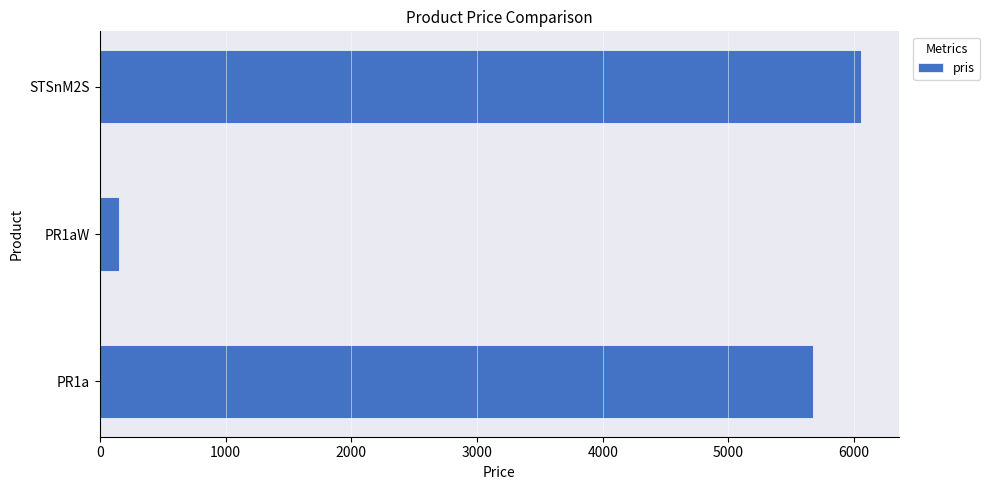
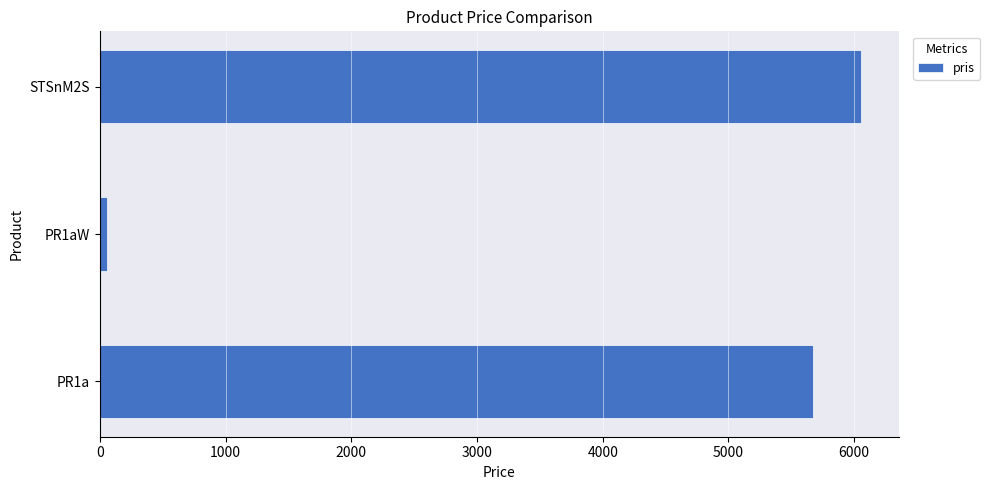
PR1aW: 150 -> 50
